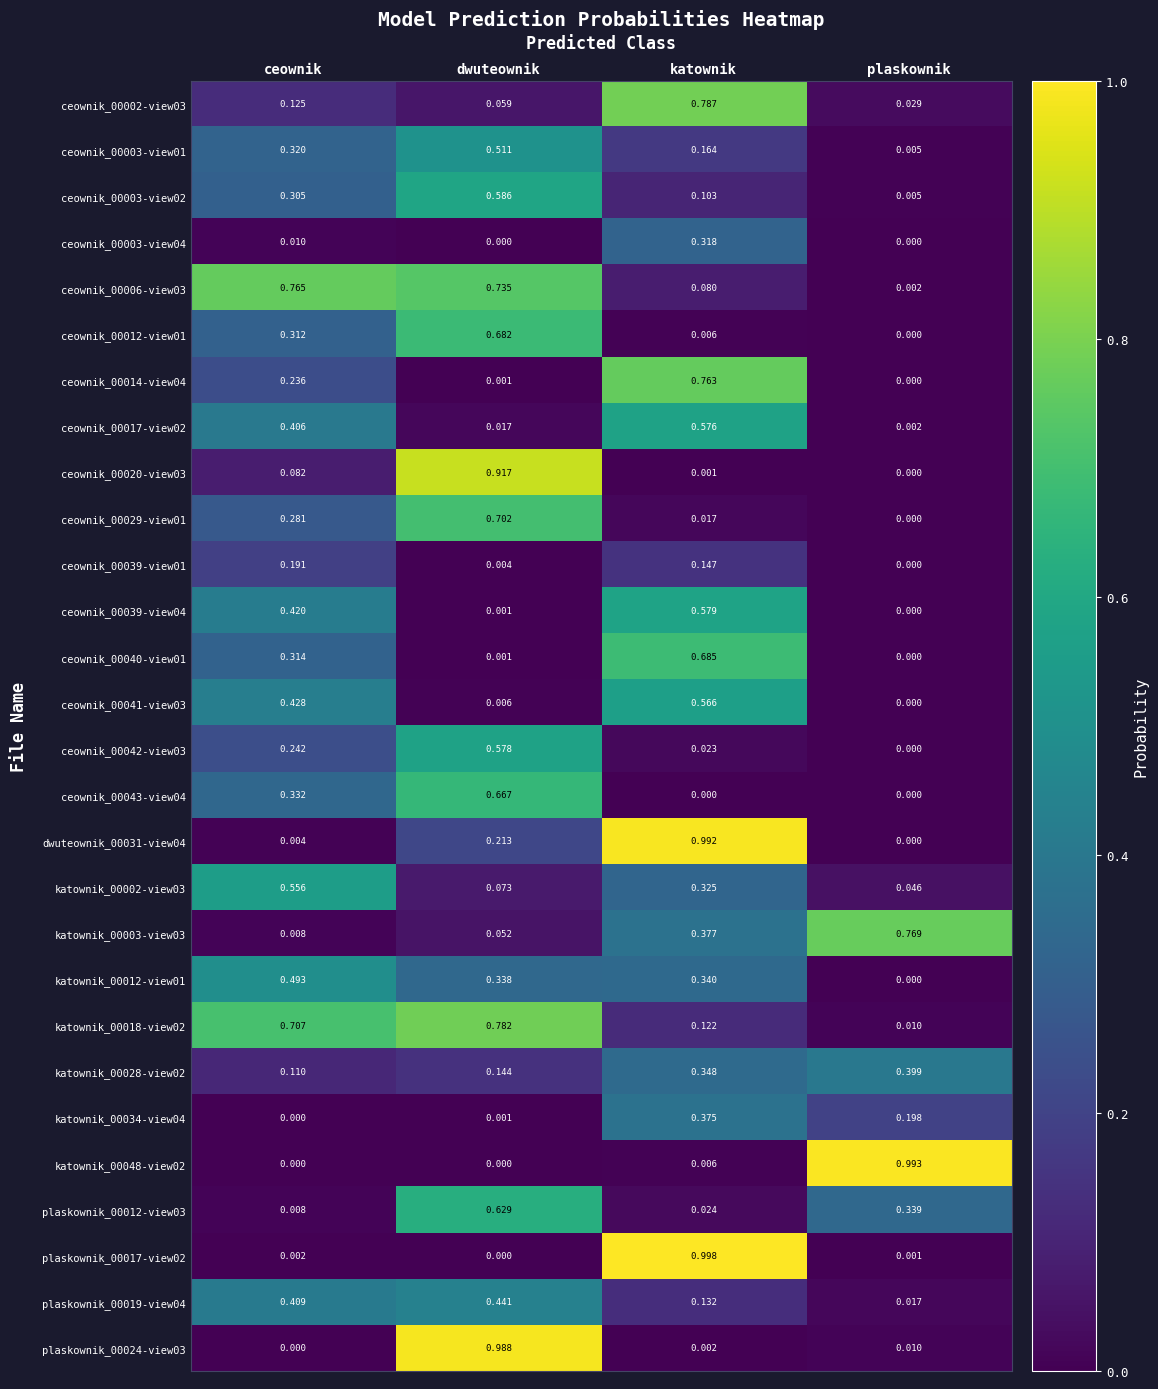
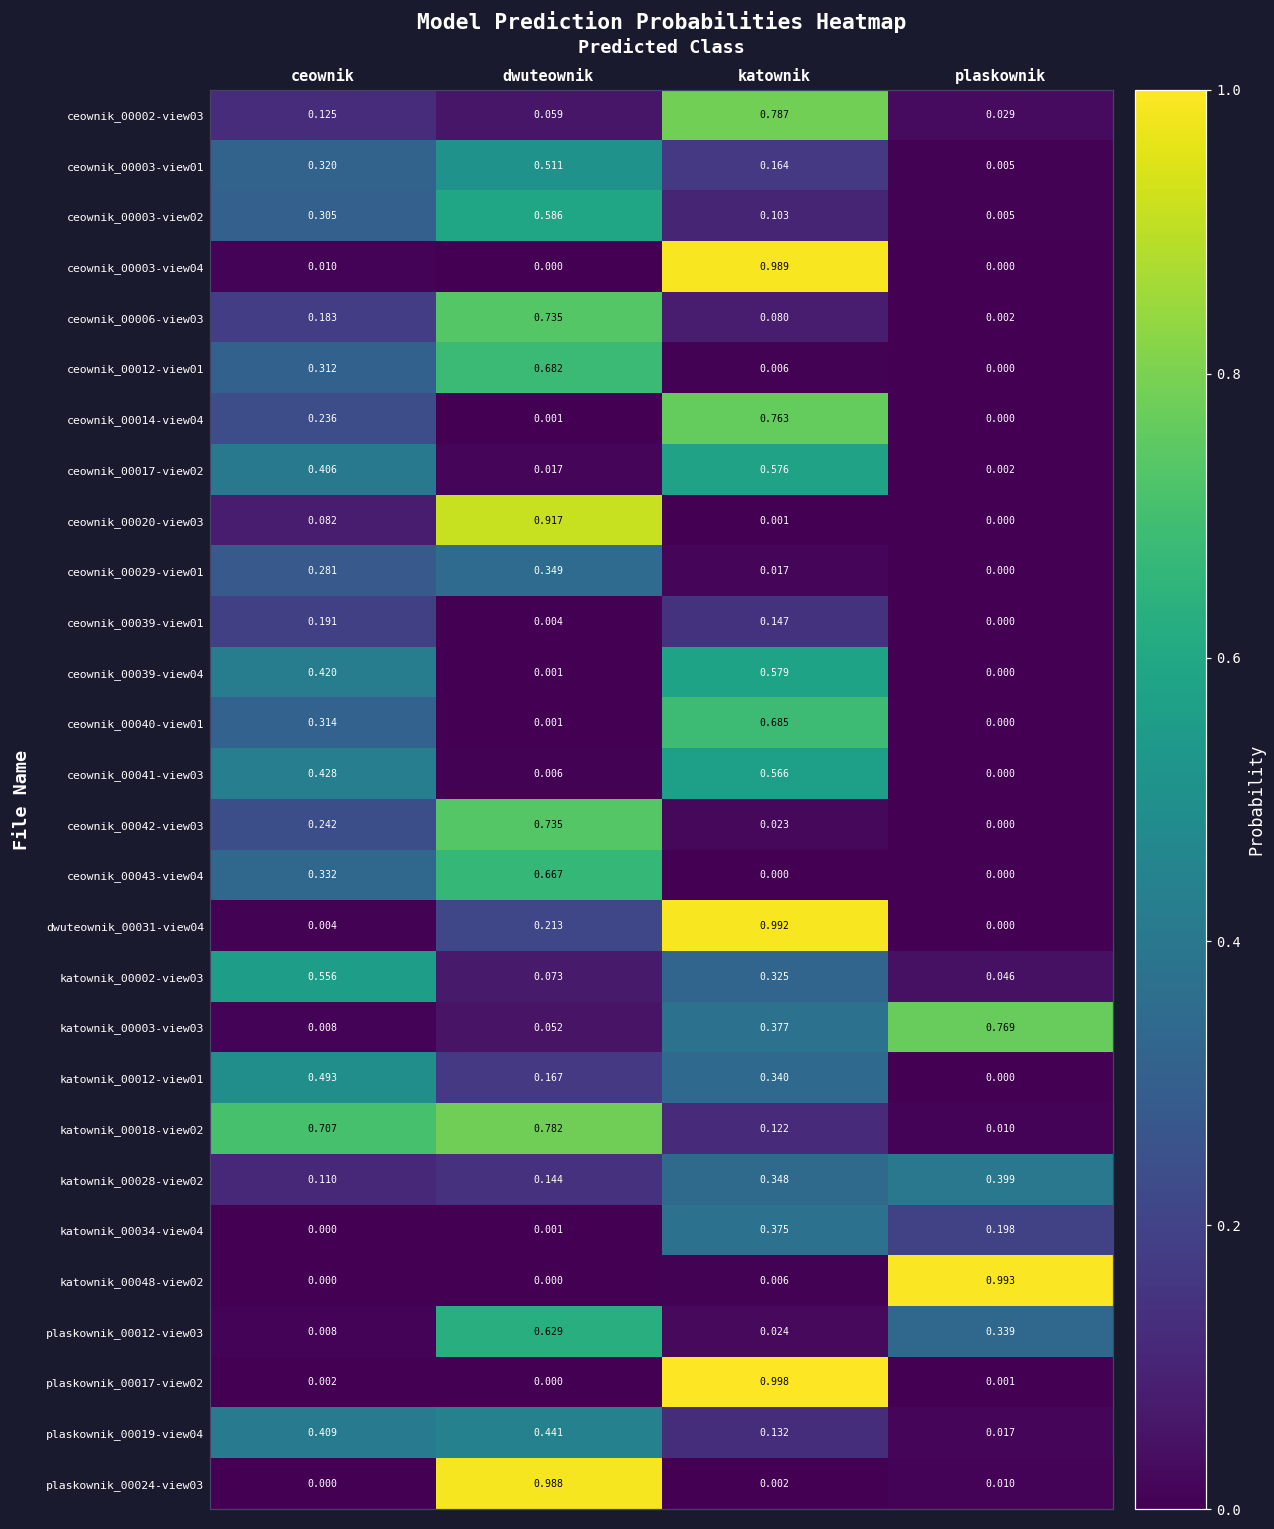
ceownik_00003-view04, katownik: 0.318 -> 0.989
ceownik_00006-view03, ceownik: 0.765 -> 0.183
ceownik_00029-view01, dwuteownik: 0.702 -> 0.349
ceownik_00042-view03, dwuteownik: 0.578 -> 0.735
katownik_00012-view01, dwuteownik: 0.338 -> 0.167
